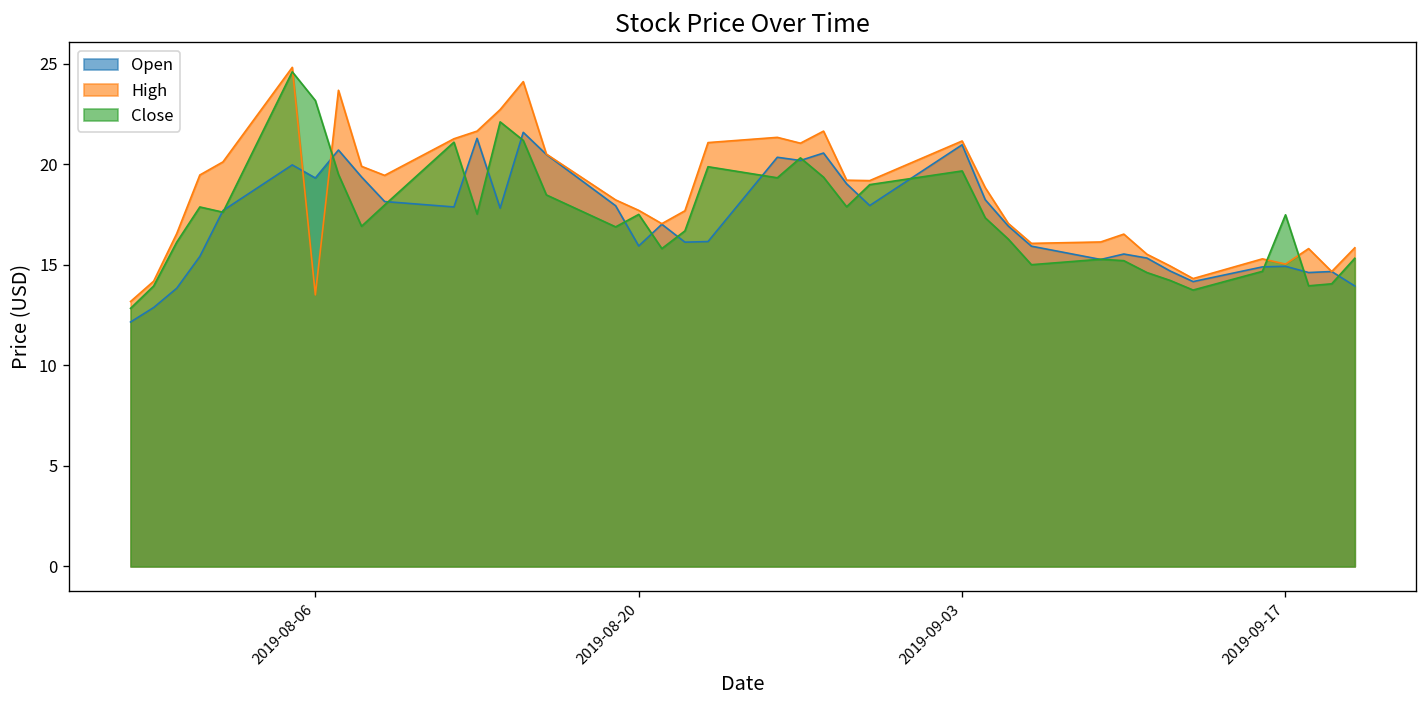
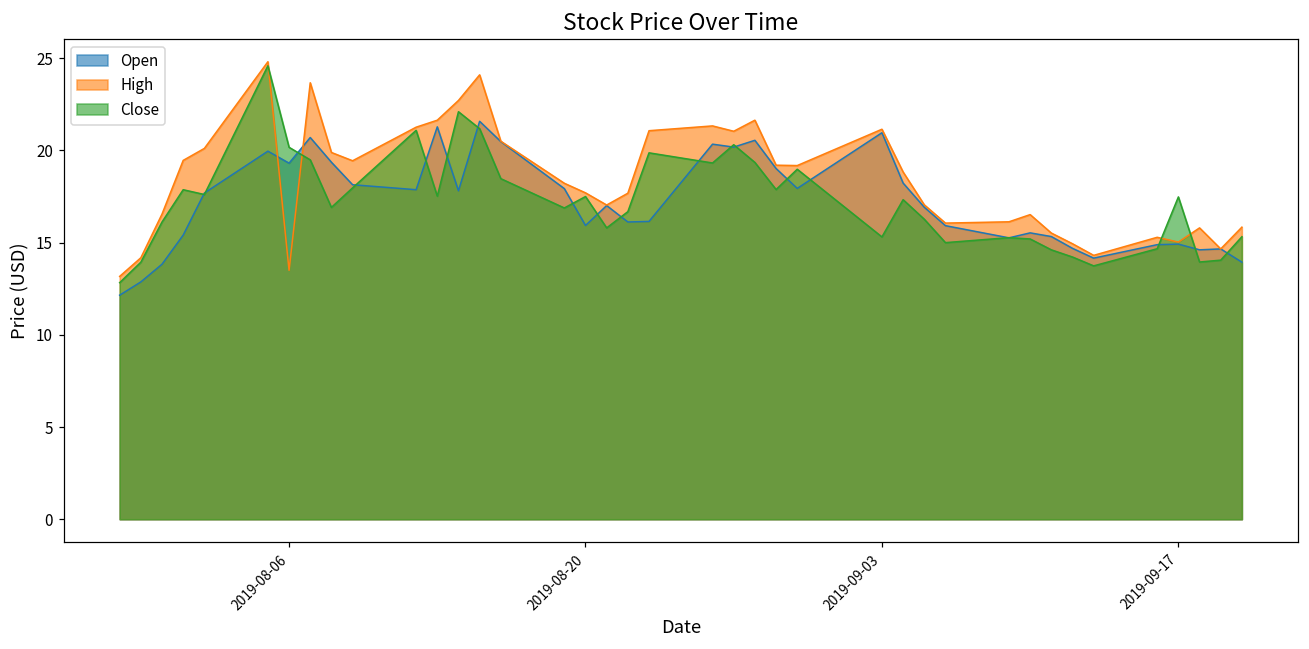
Close, 2019-08-06: 23.2 -> 20.2
Close, 2019-09-03: 19.7 -> 15.3
